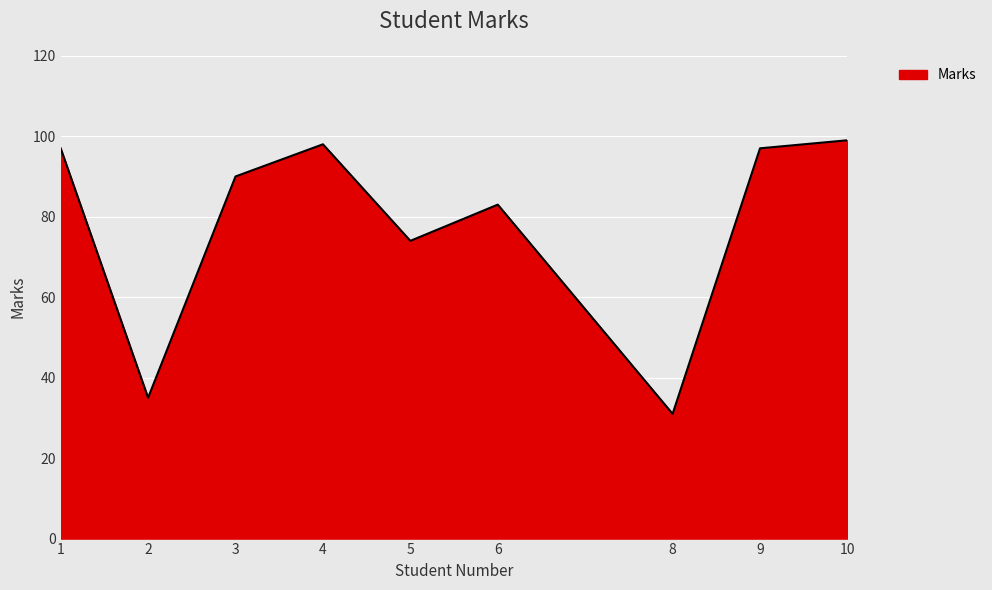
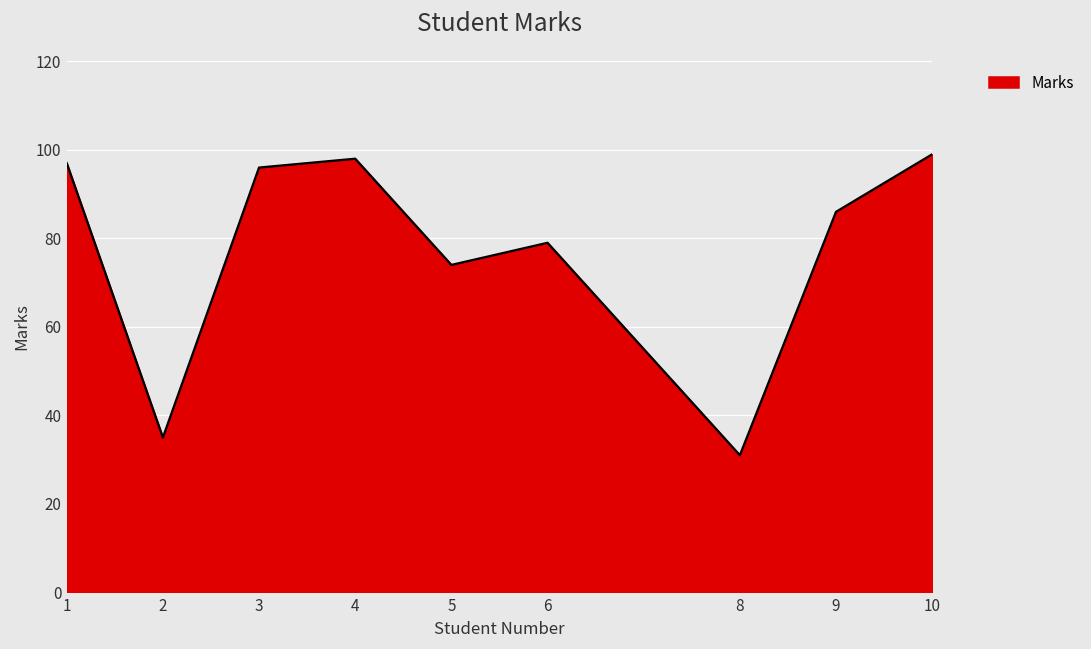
3: 90 -> 96
6: 83 -> 79
9: 97 -> 86
